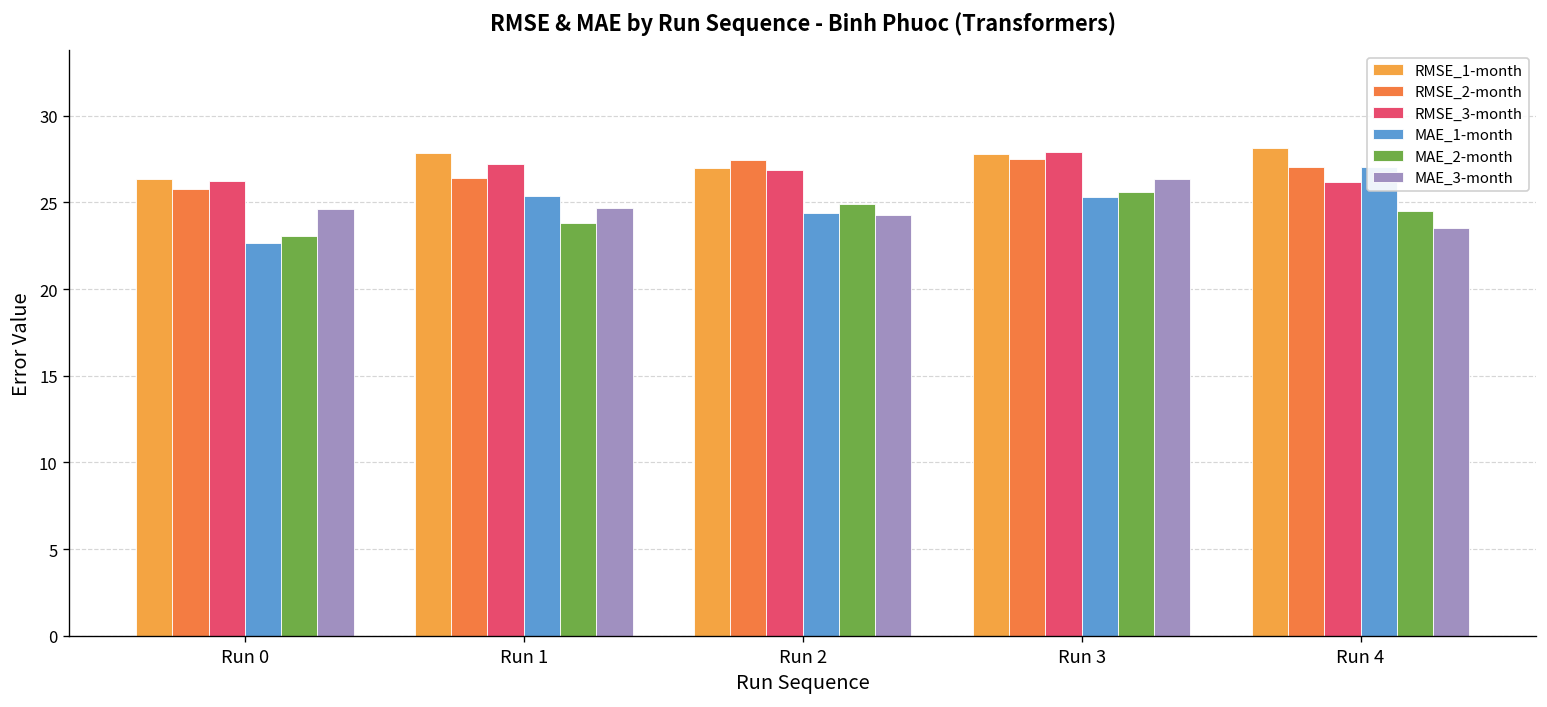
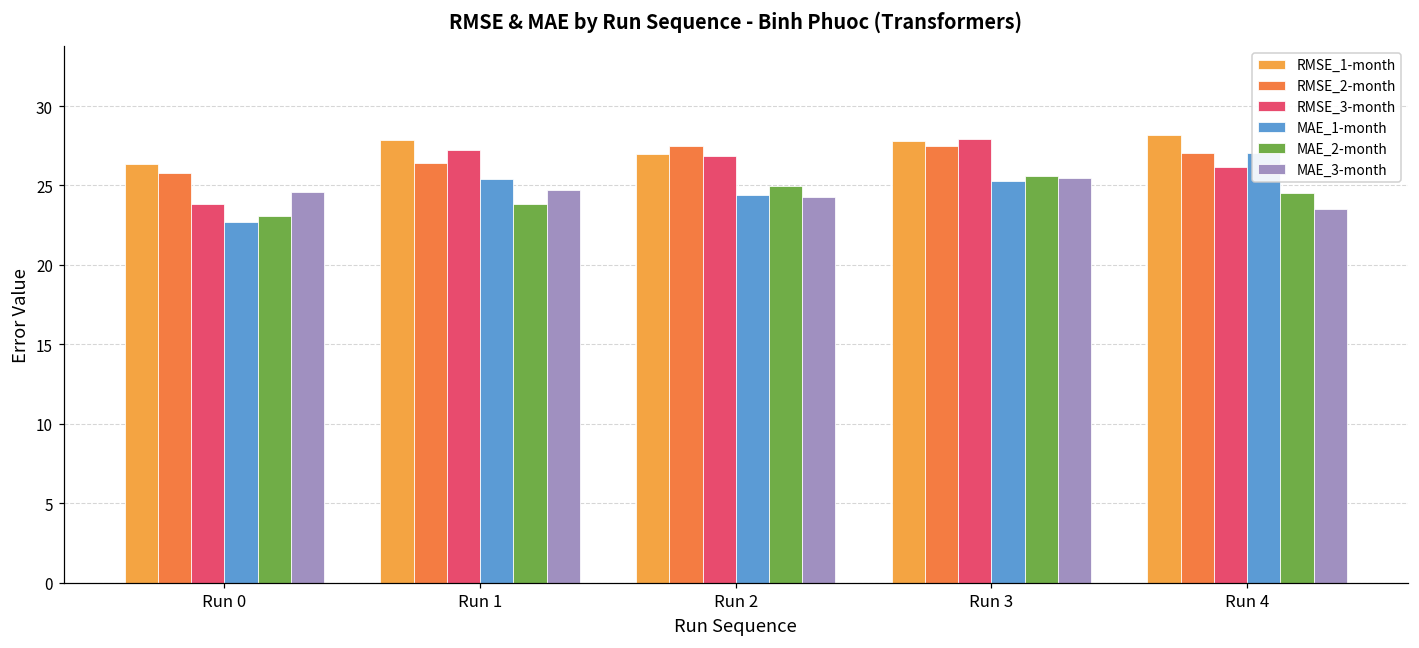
RMSE_3-month, Run 0: 26.2 -> 23.8
MAE_3-month, Run 3: 26.3 -> 25.4
